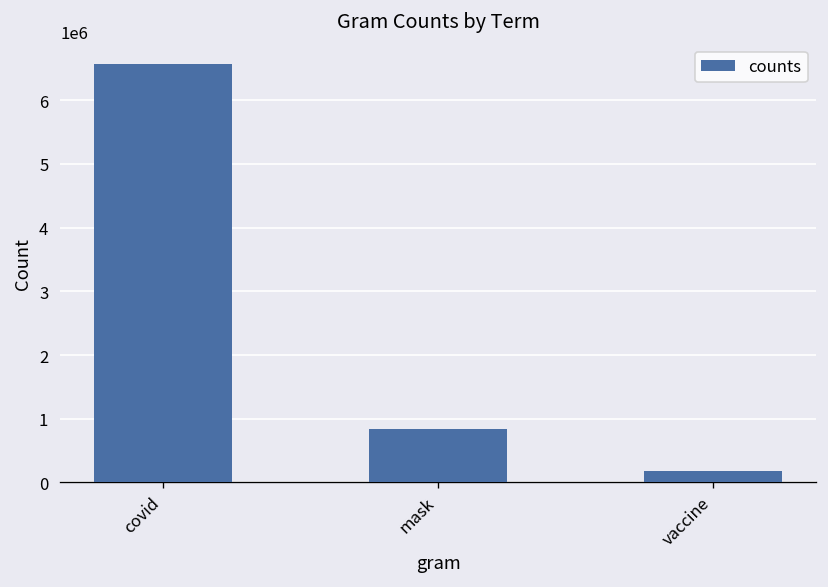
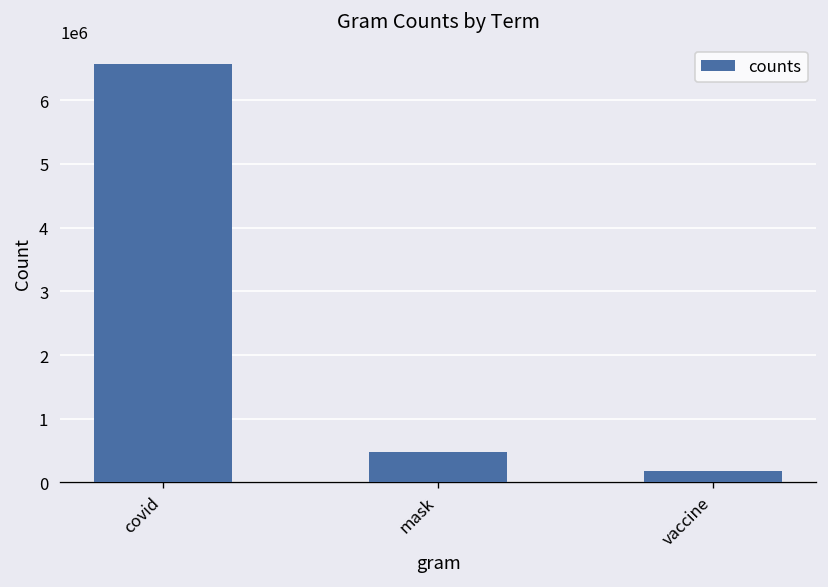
mask: 800000 -> 500000
